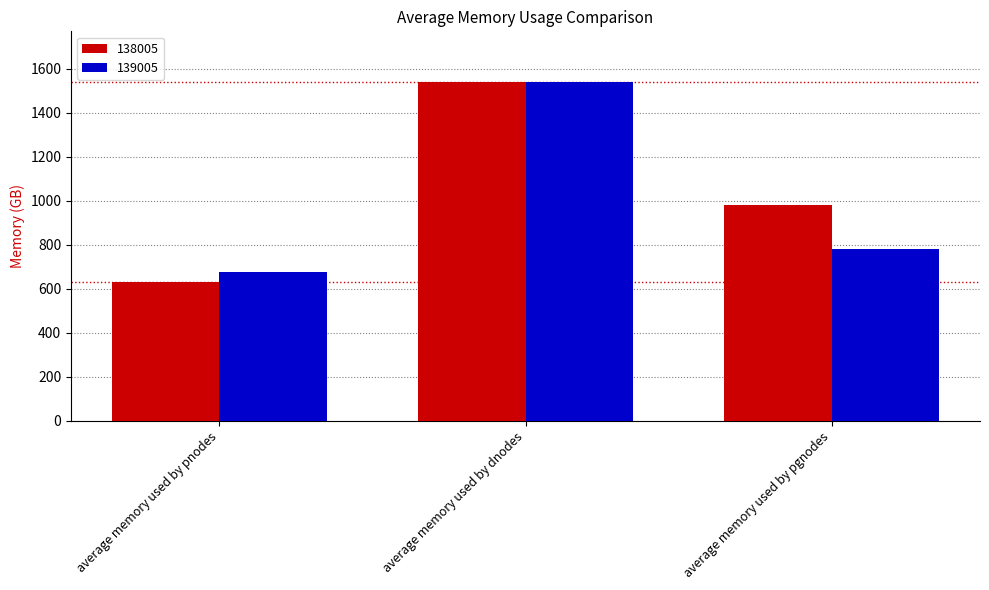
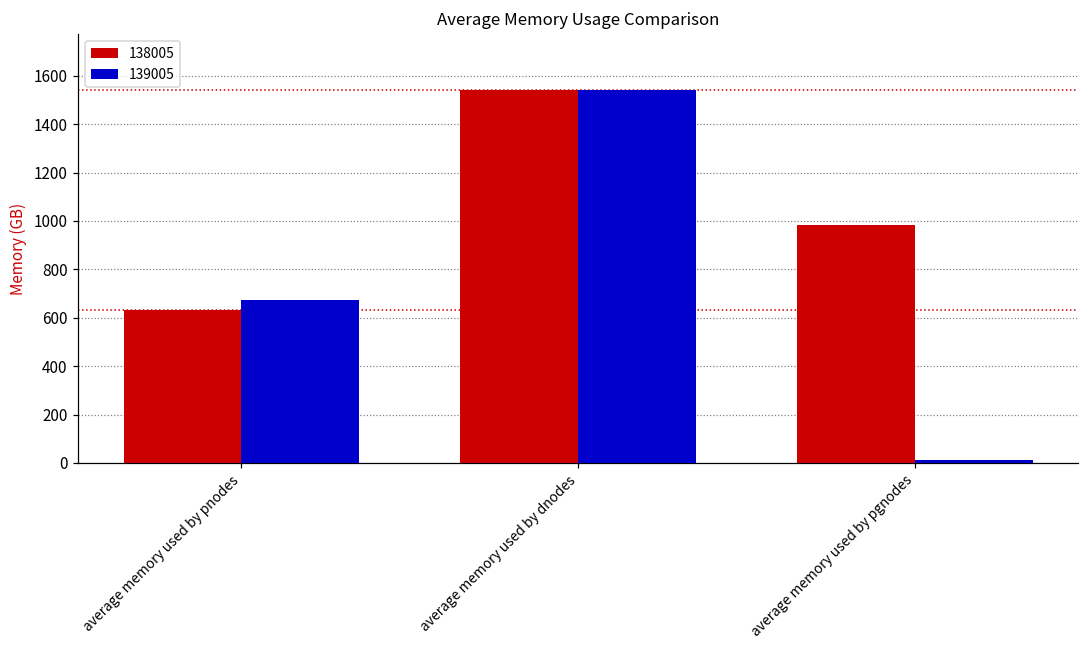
139005, average memory used by pgnodes: 780 -> 10
